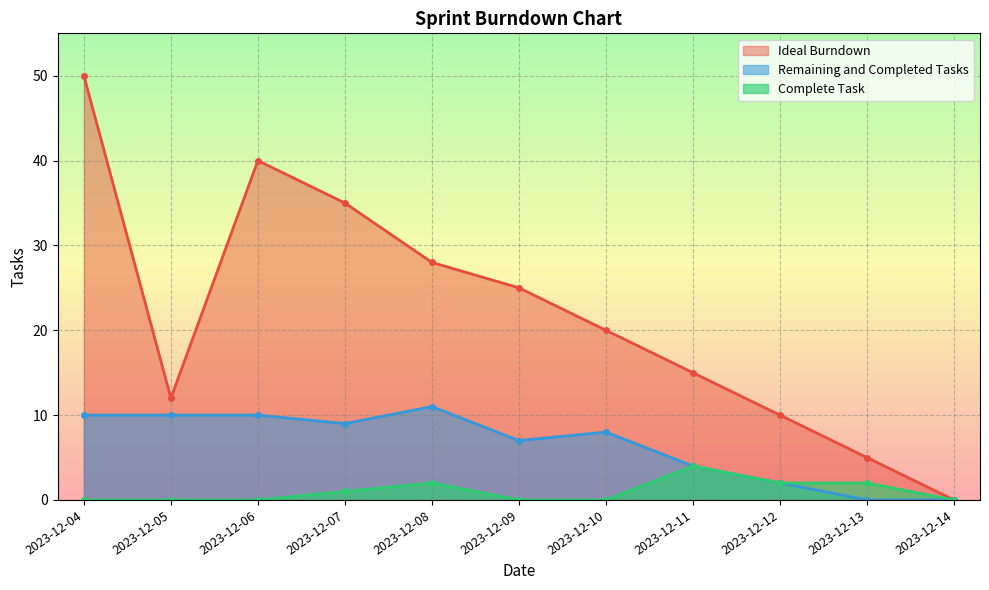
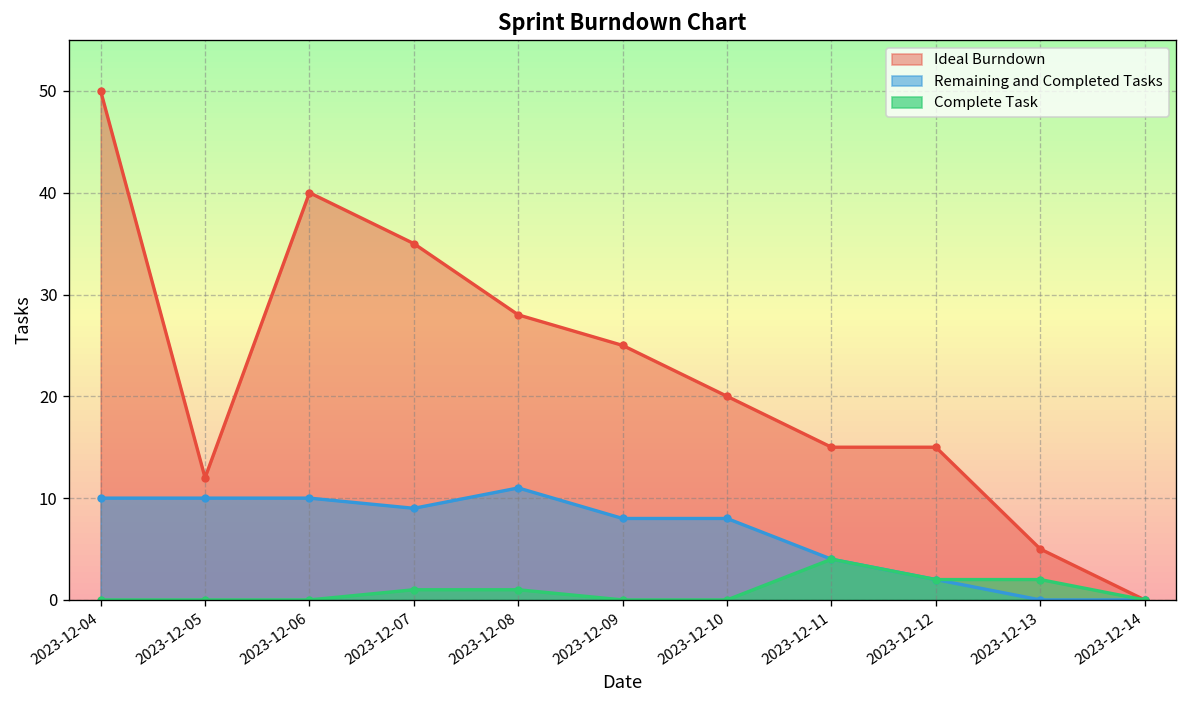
Complete Task, 2023-12-08: 2 -> 1
Remaining and Completed Tasks, 2023-12-09: 7 -> 8
Ideal Burndown, 2023-12-12: 10 -> 15
